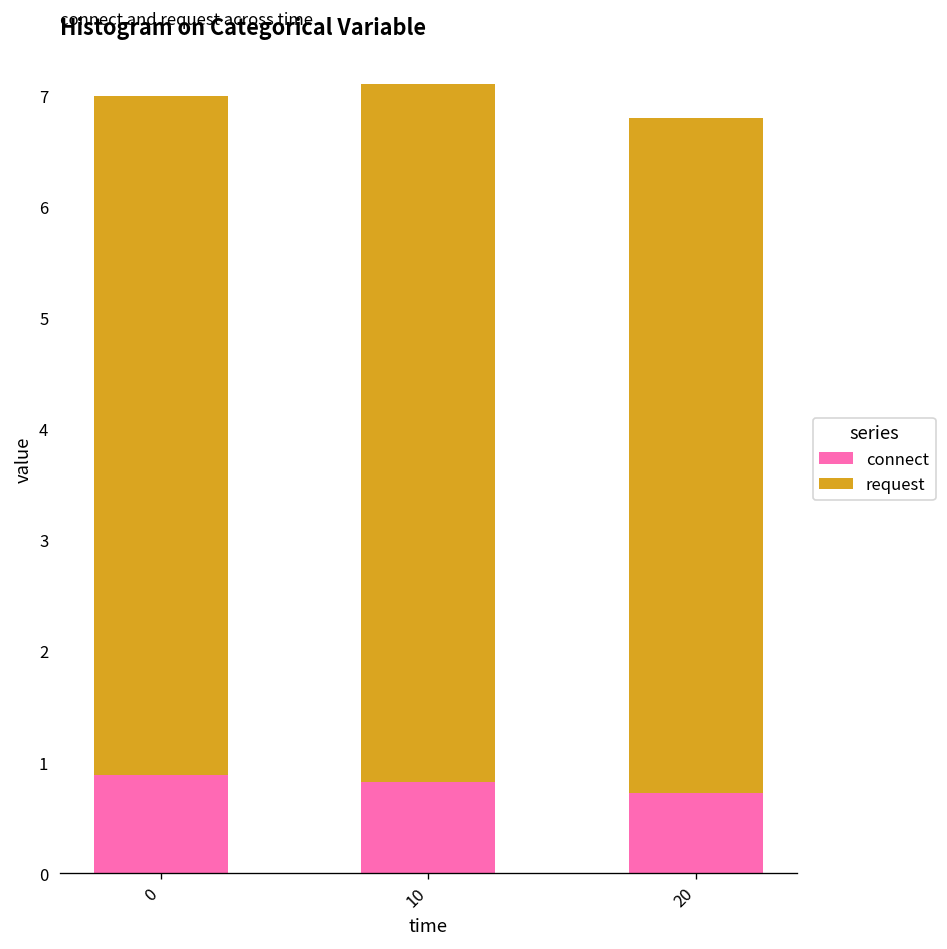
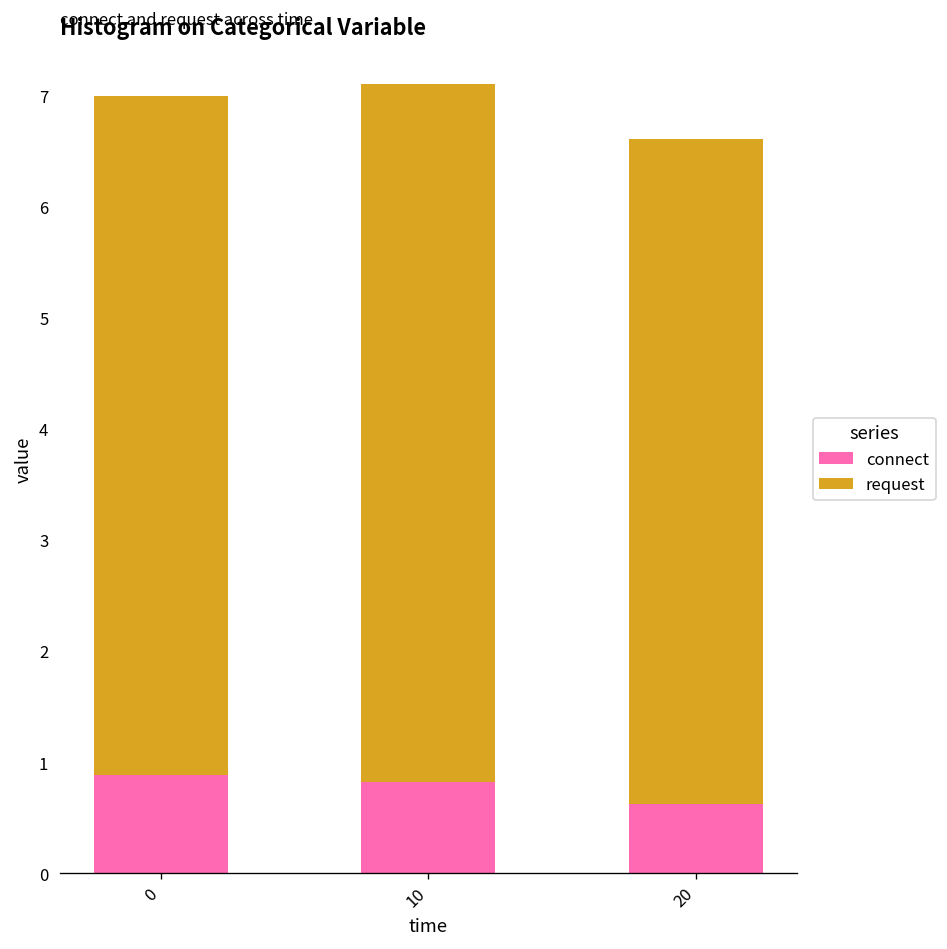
connect, 20: 0.7 -> 0.6
request, 20: 6.1 -> 6.0
